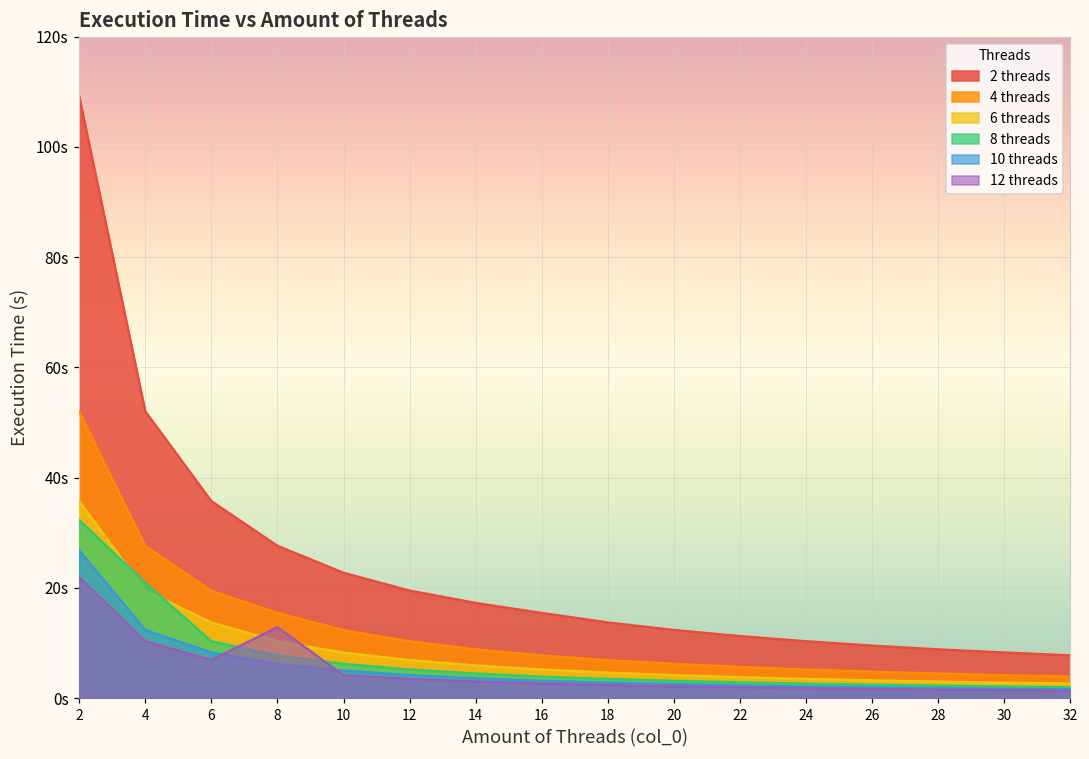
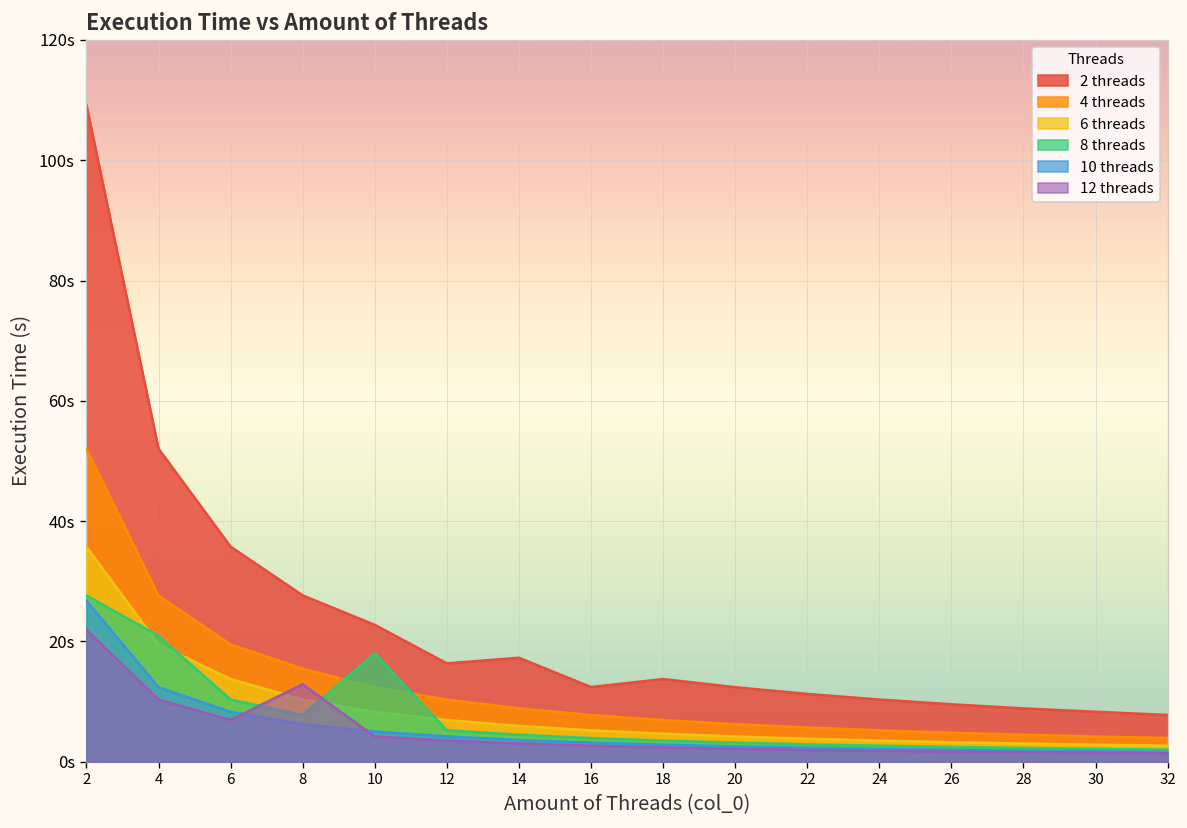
8 threads, 2: 32s -> 28s
8 threads, 10: 6s -> 18s
2 threads, 12: 20s -> 16s
2 threads, 16: 15s -> 12s
